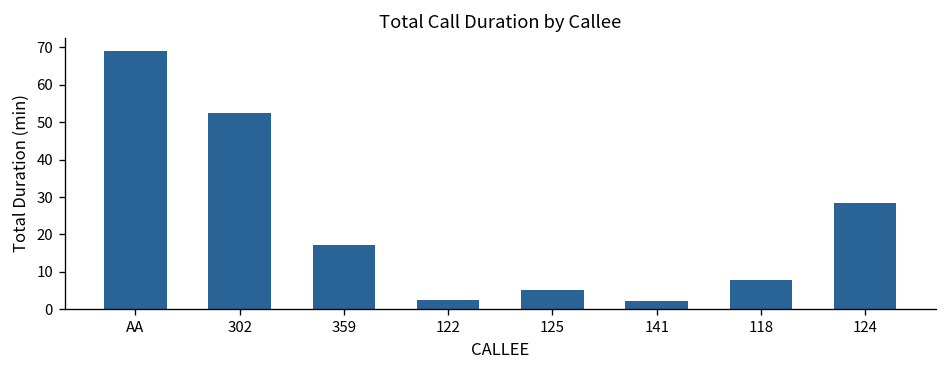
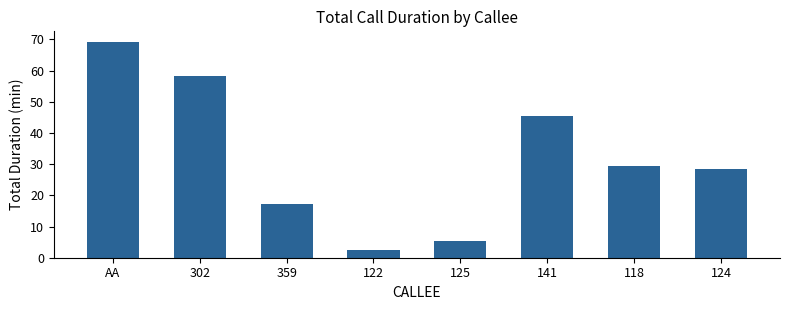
302: 52 -> 58
141: 2 -> 45
118: 8 -> 30
